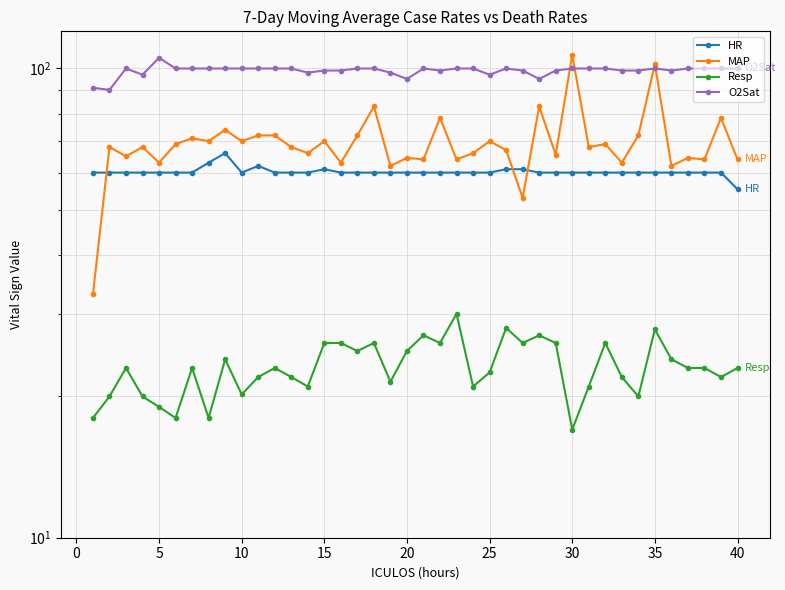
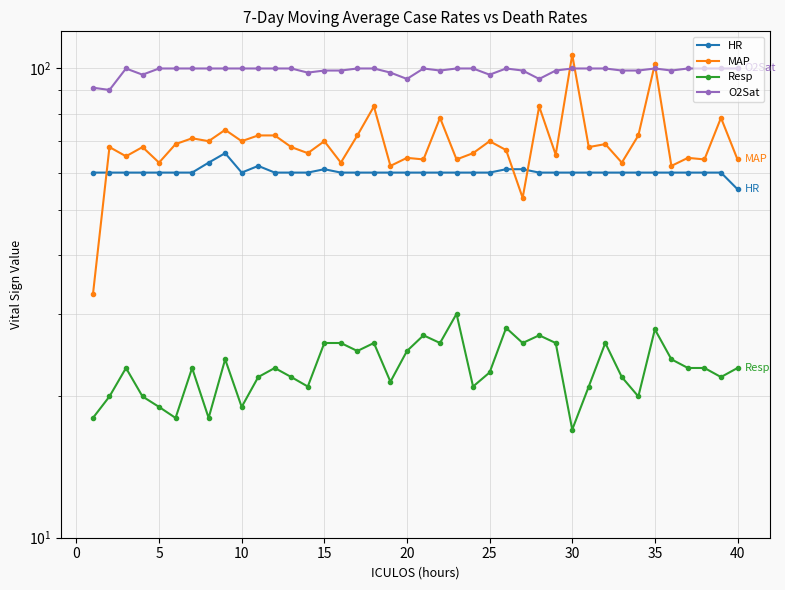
O2Sat, 5: 105 -> 100
Resp, 10: 20.2 -> 19.0
